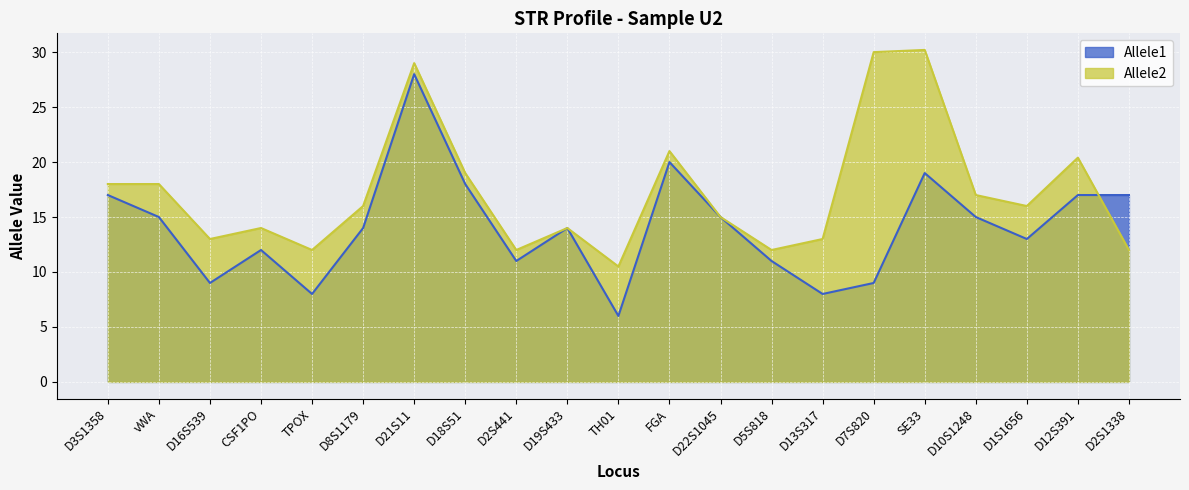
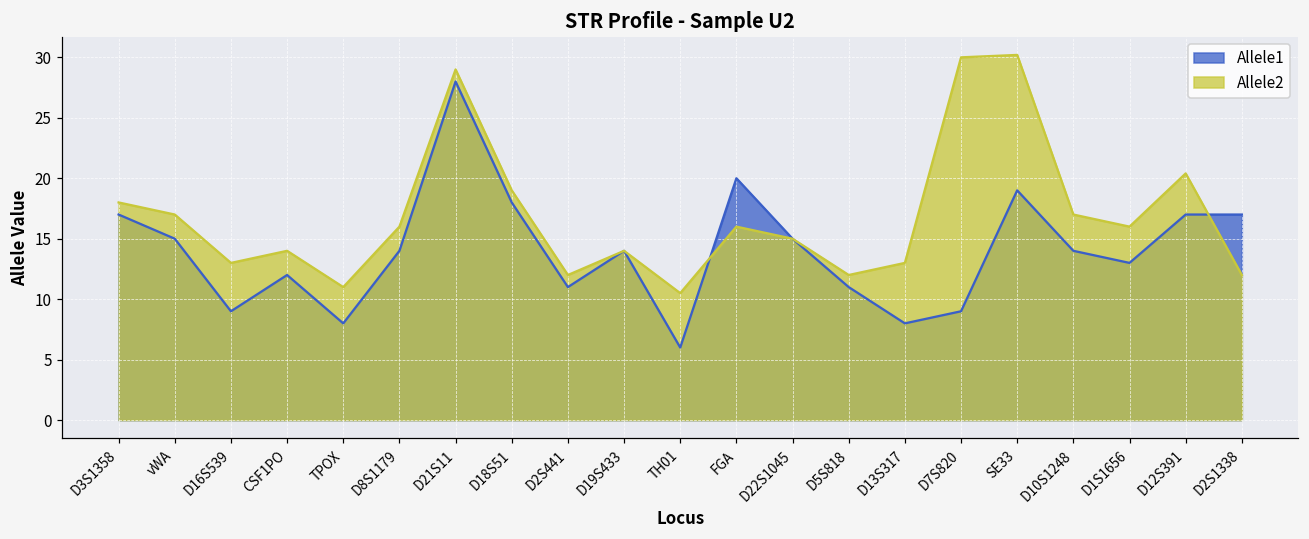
Allele2, vWA: 18 -> 17
Allele2, TPOX: 12 -> 11
Allele2, FGA: 21 -> 16
Allele1, D10S1248: 15 -> 14
